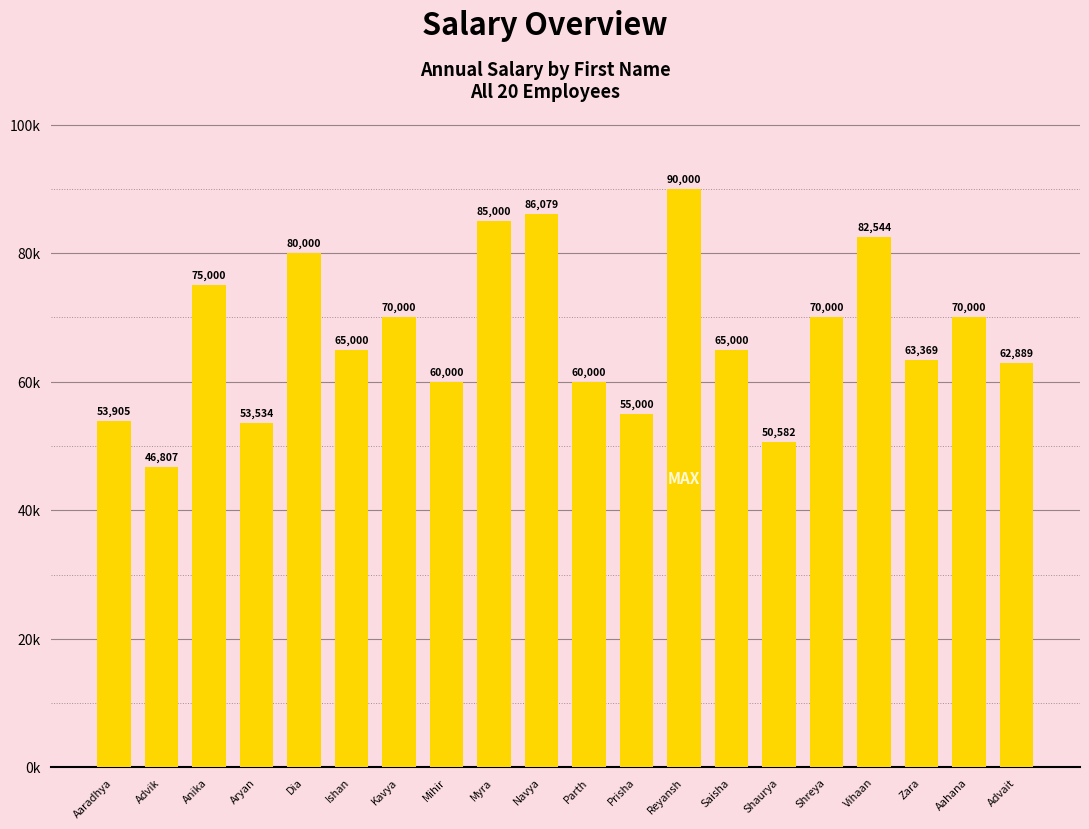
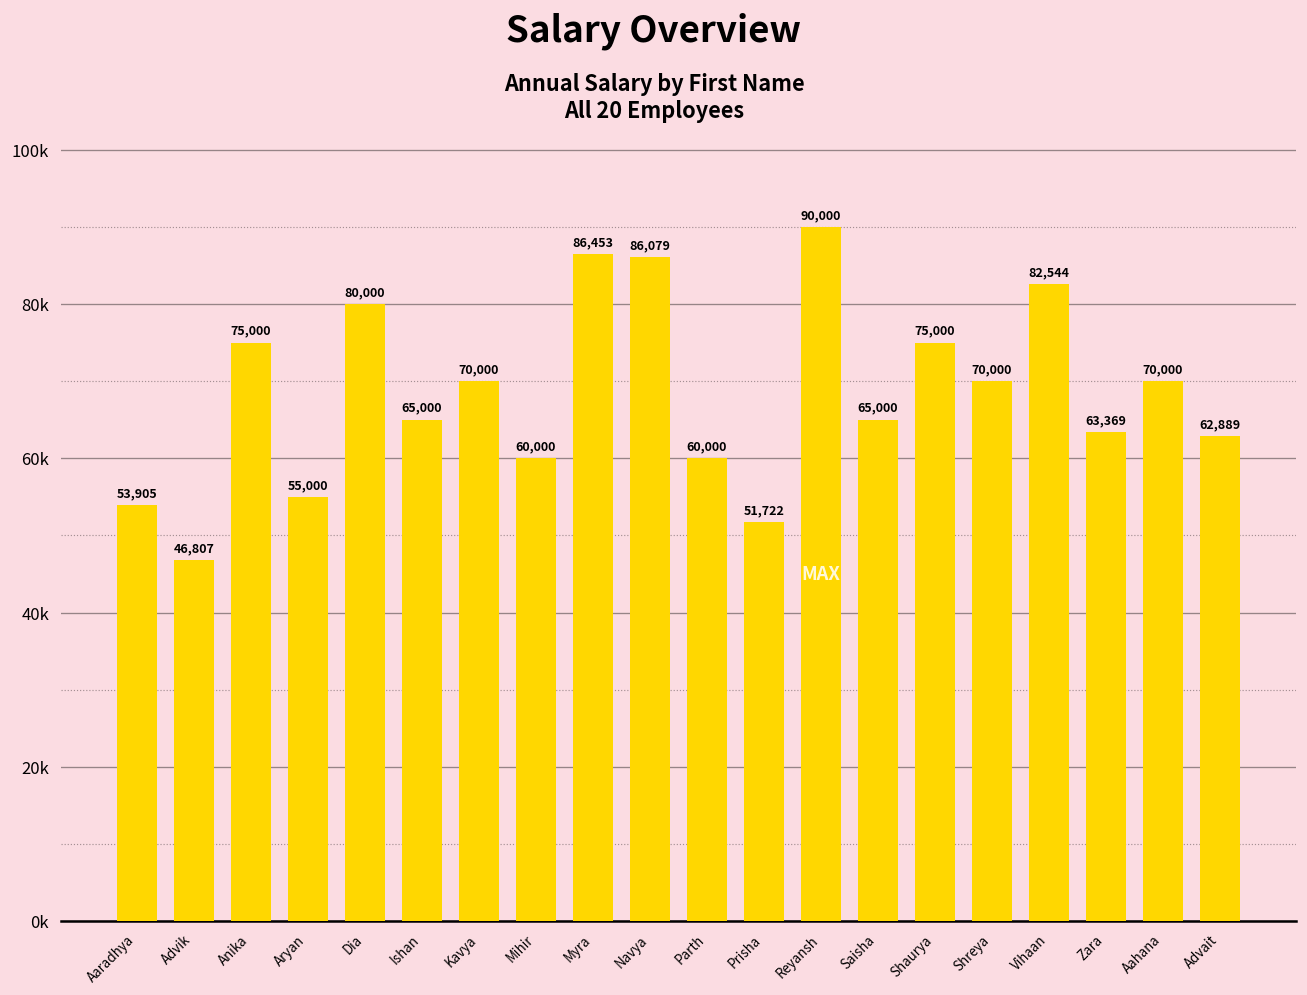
Aryan: 53,534 -> 55,000
Myra: 85,000 -> 86,453
Prisha: 55,000 -> 51,722
Shaurya: 50,582 -> 75,000
